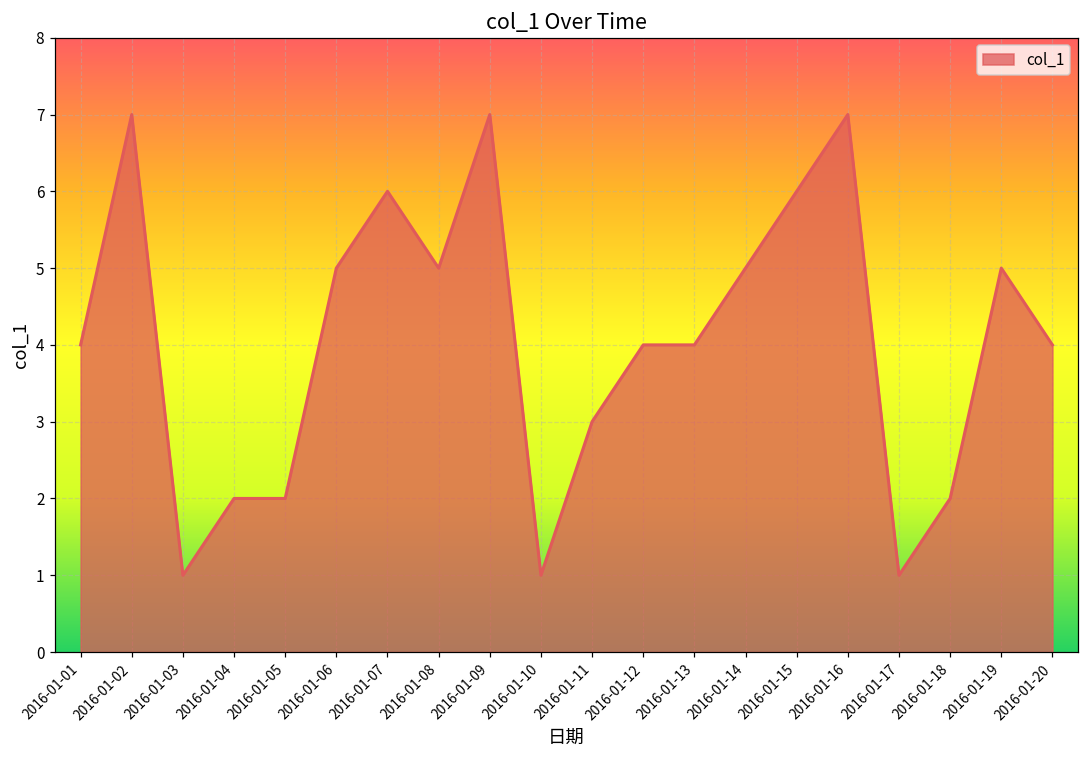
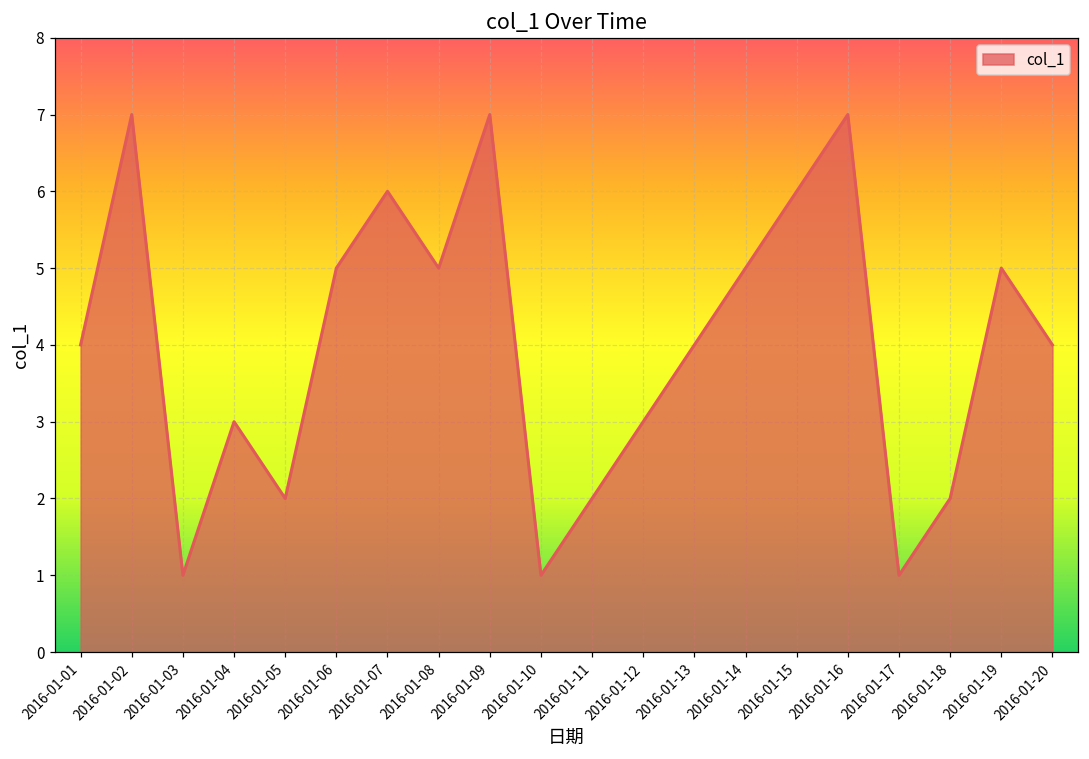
2016-01-04: 2 -> 3
2016-01-11: 3 -> 2
2016-01-12: 4 -> 3
